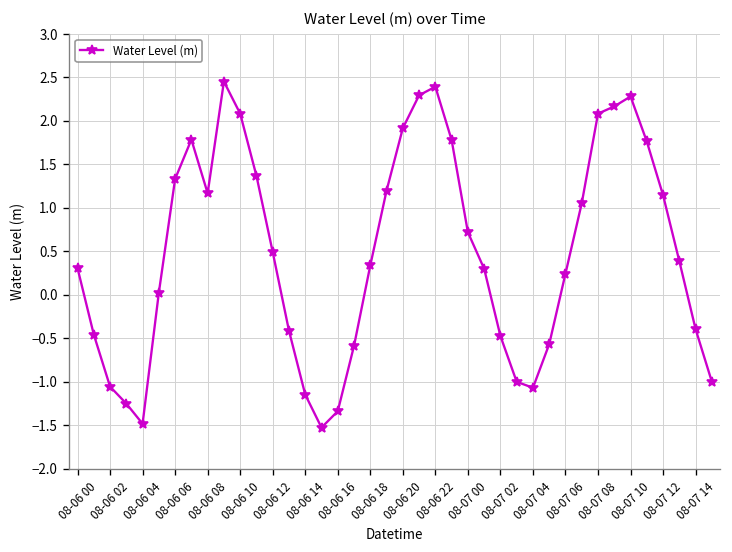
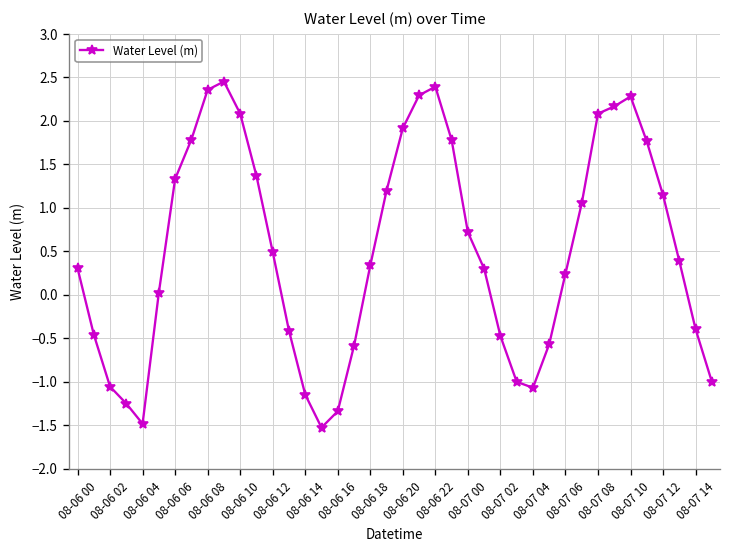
08-06 08: 1.2 -> 2.4
